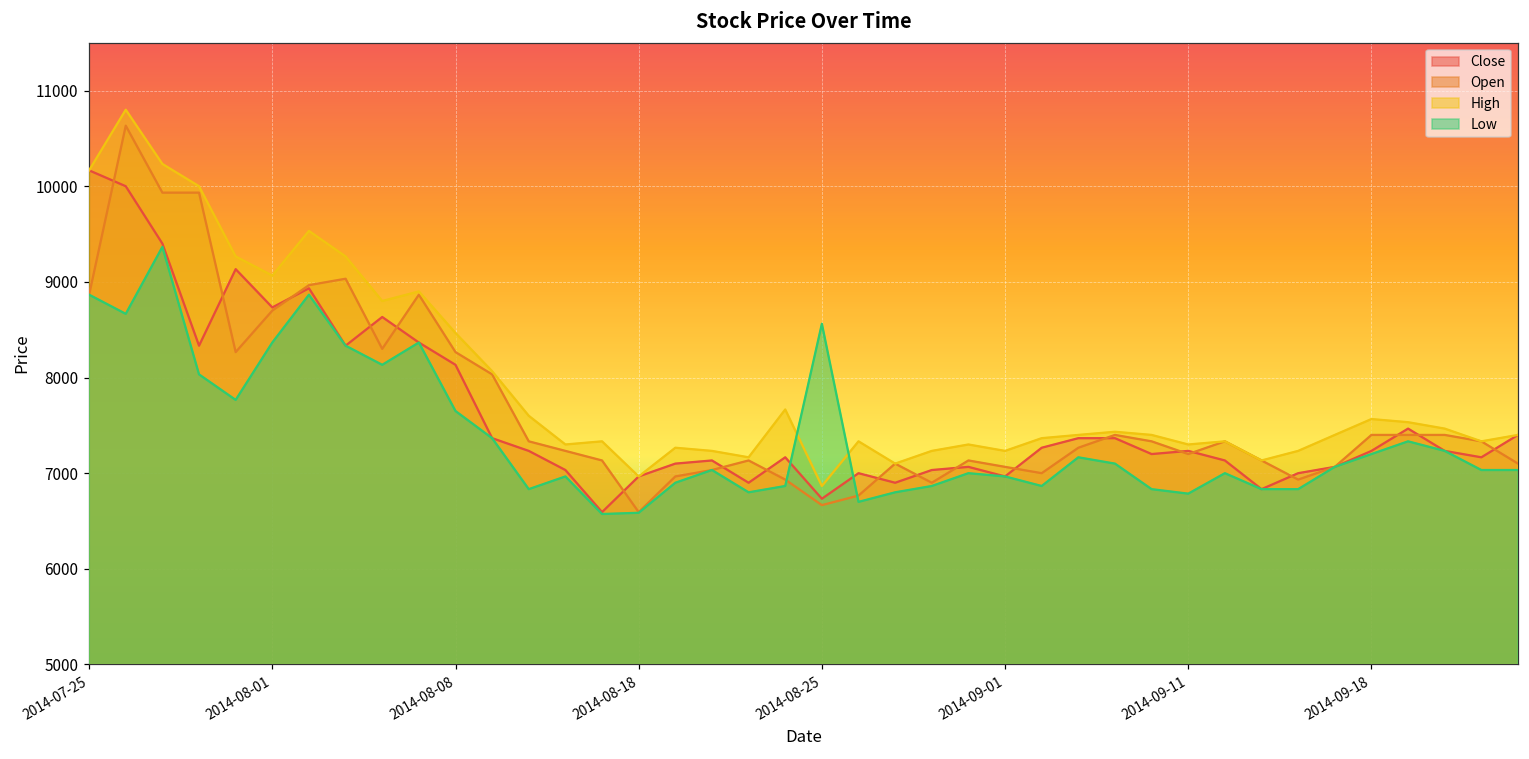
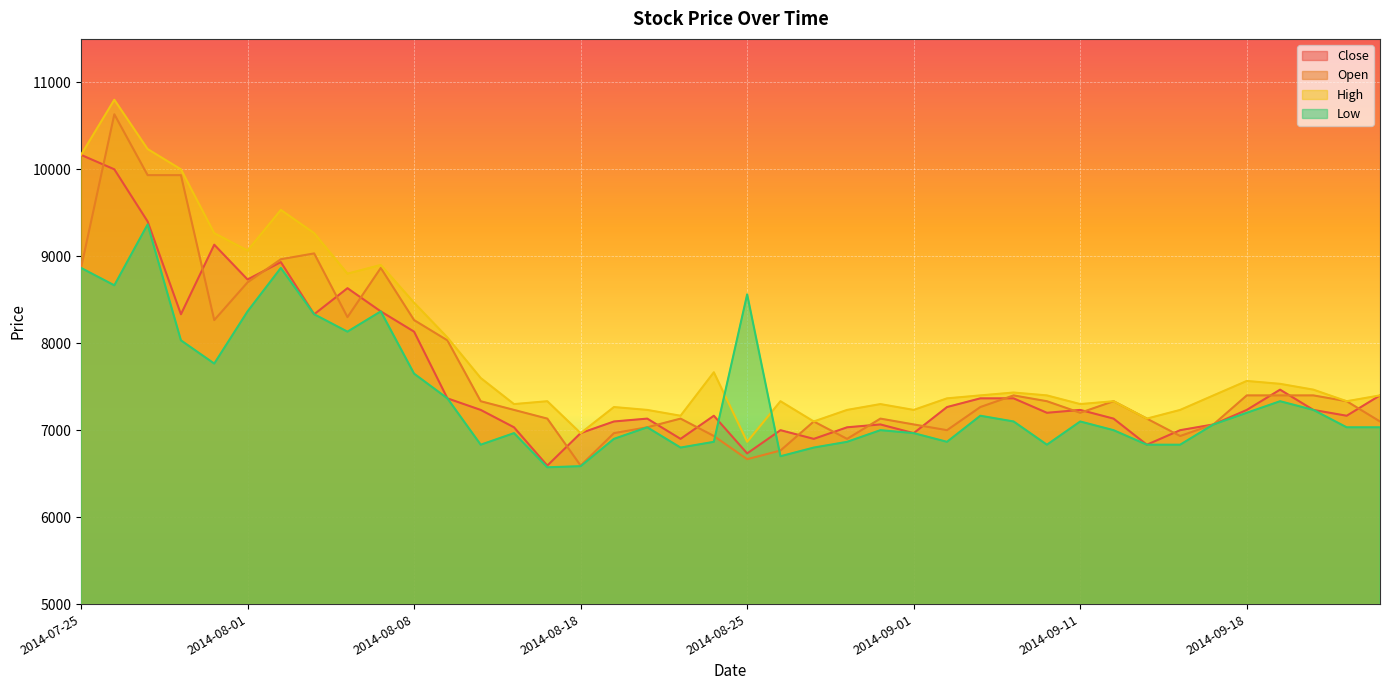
Low, 2014-09-11: 6800 -> 7100
